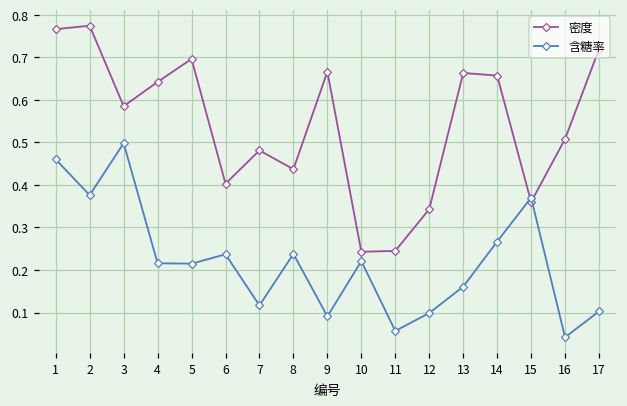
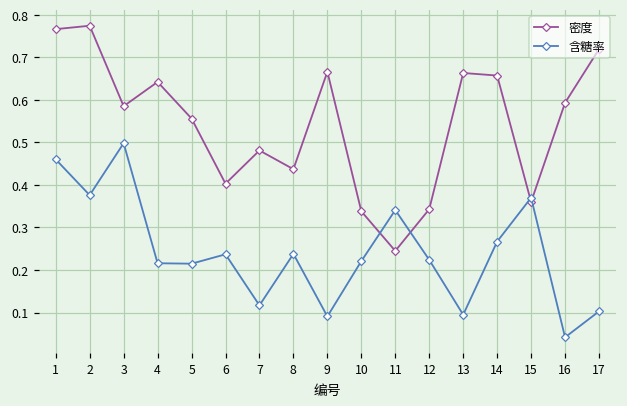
密度, 5: 0.70 -> 0.56
密度, 10: 0.24 -> 0.34
含糖率, 11: 0.06 -> 0.34
含糖率, 12: 0.10 -> 0.22
含糖率, 13: 0.16 -> 0.10
密度, 16: 0.51 -> 0.59
